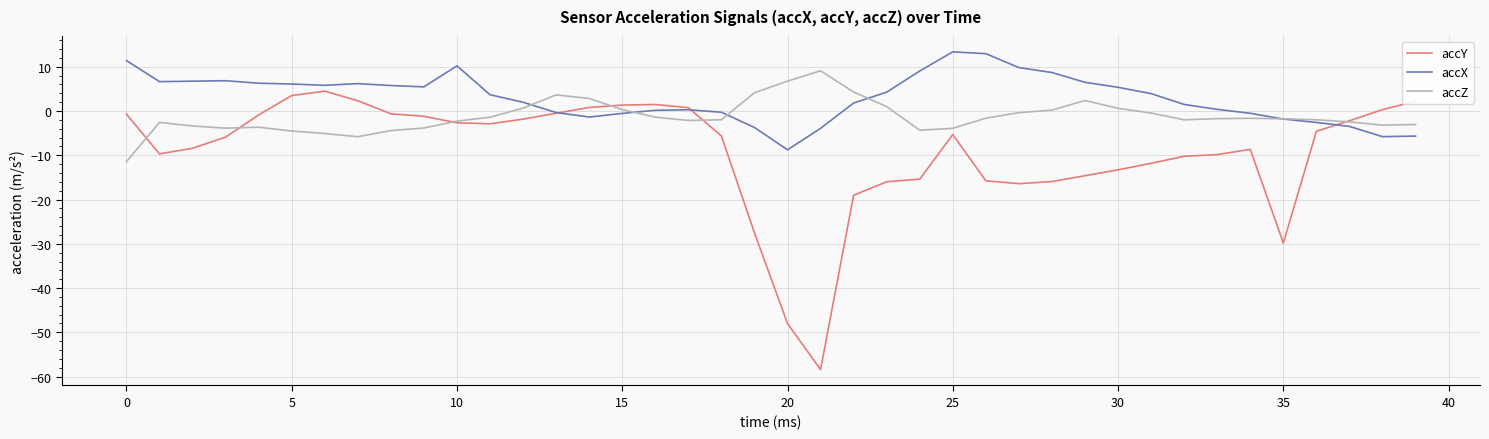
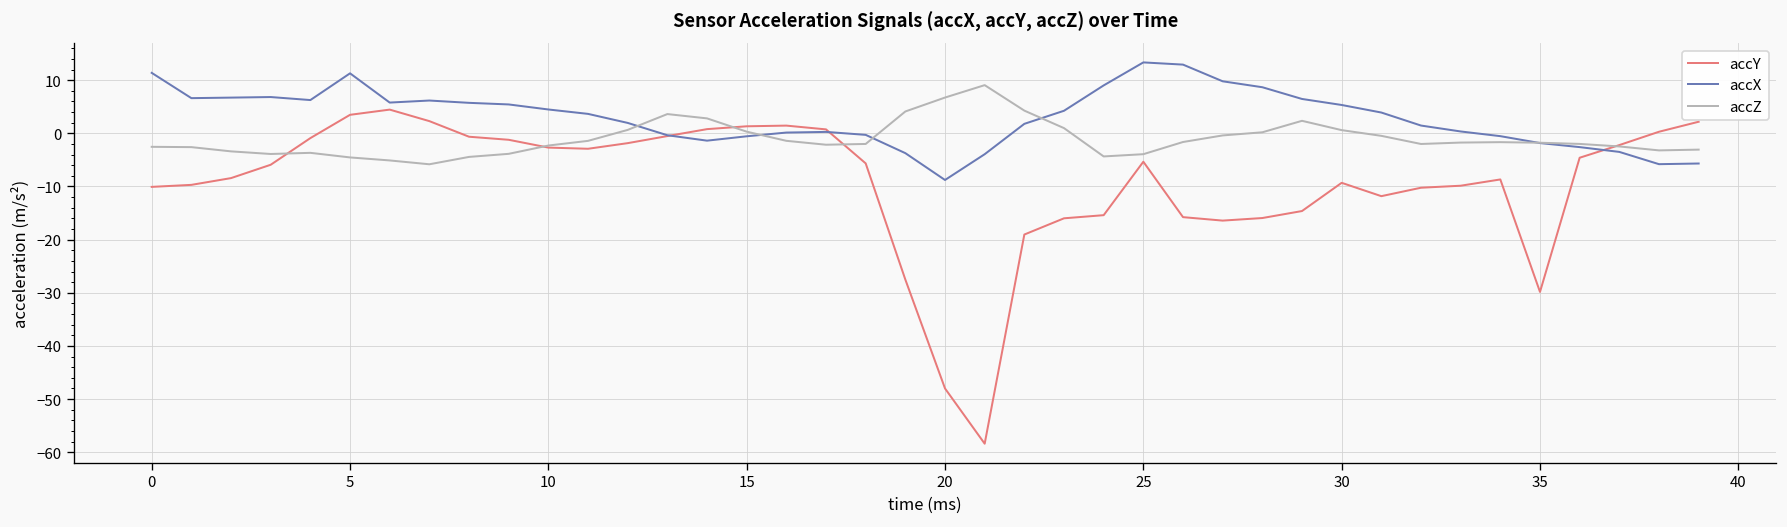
accY, 0: -1 -> -10
accZ, 0: -11 -> -3
accX, 5: 6 -> 11
accX, 10: 10 -> 4
accY, 30: -13 -> -9
